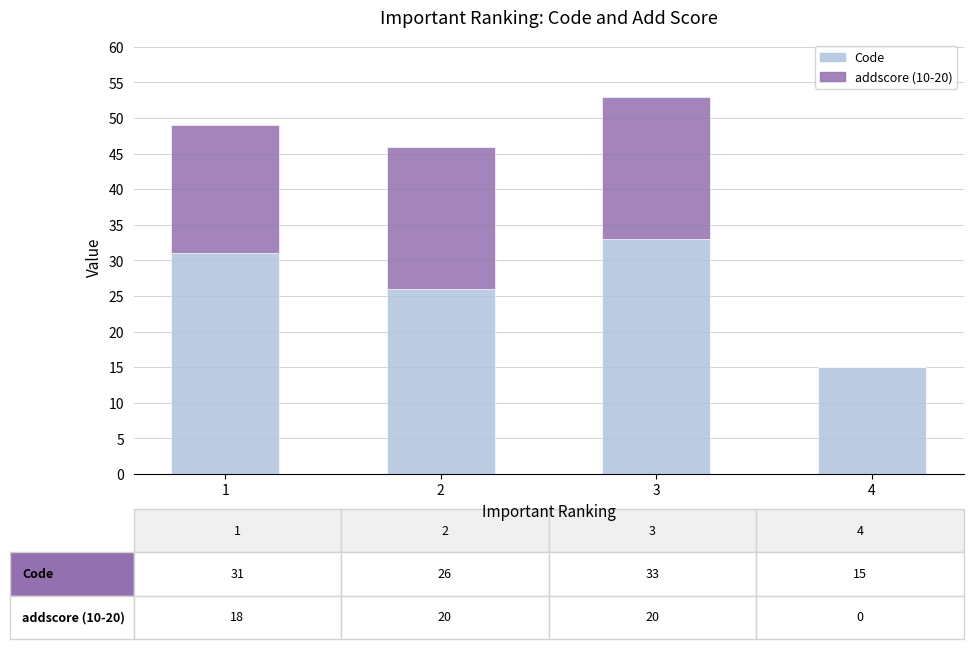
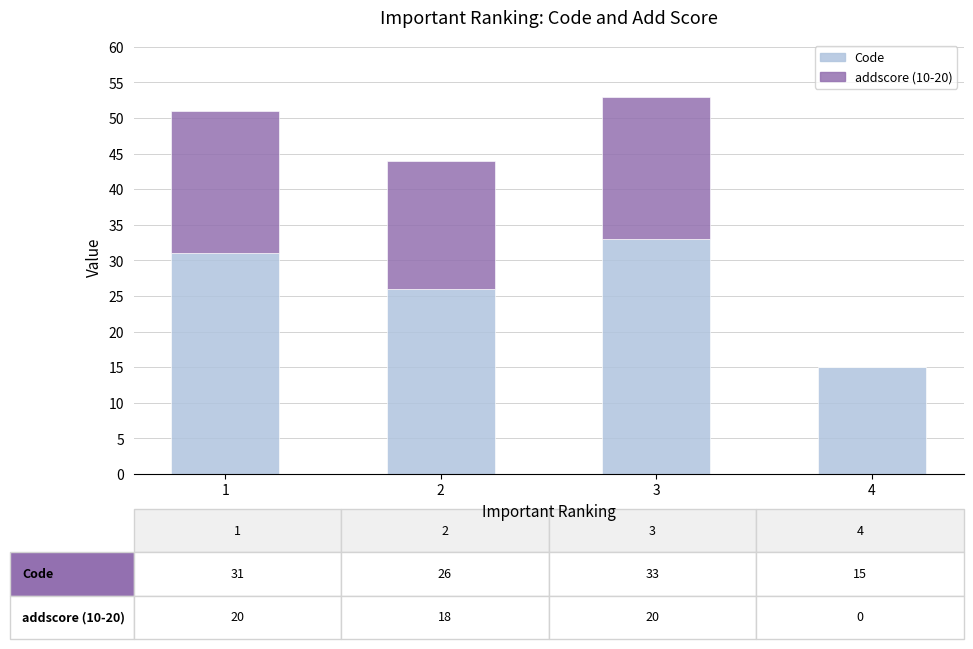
addscore (10-20), 1: 18 -> 20
addscore (10-20), 2: 20 -> 18
